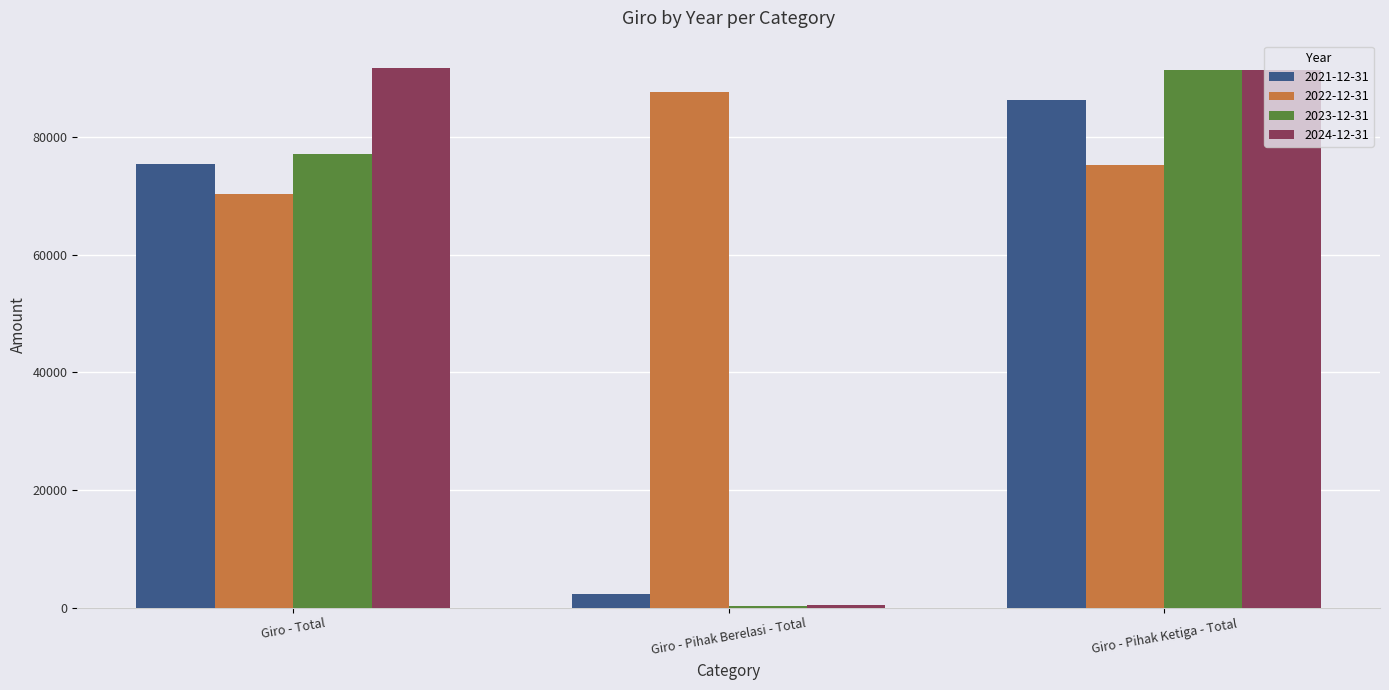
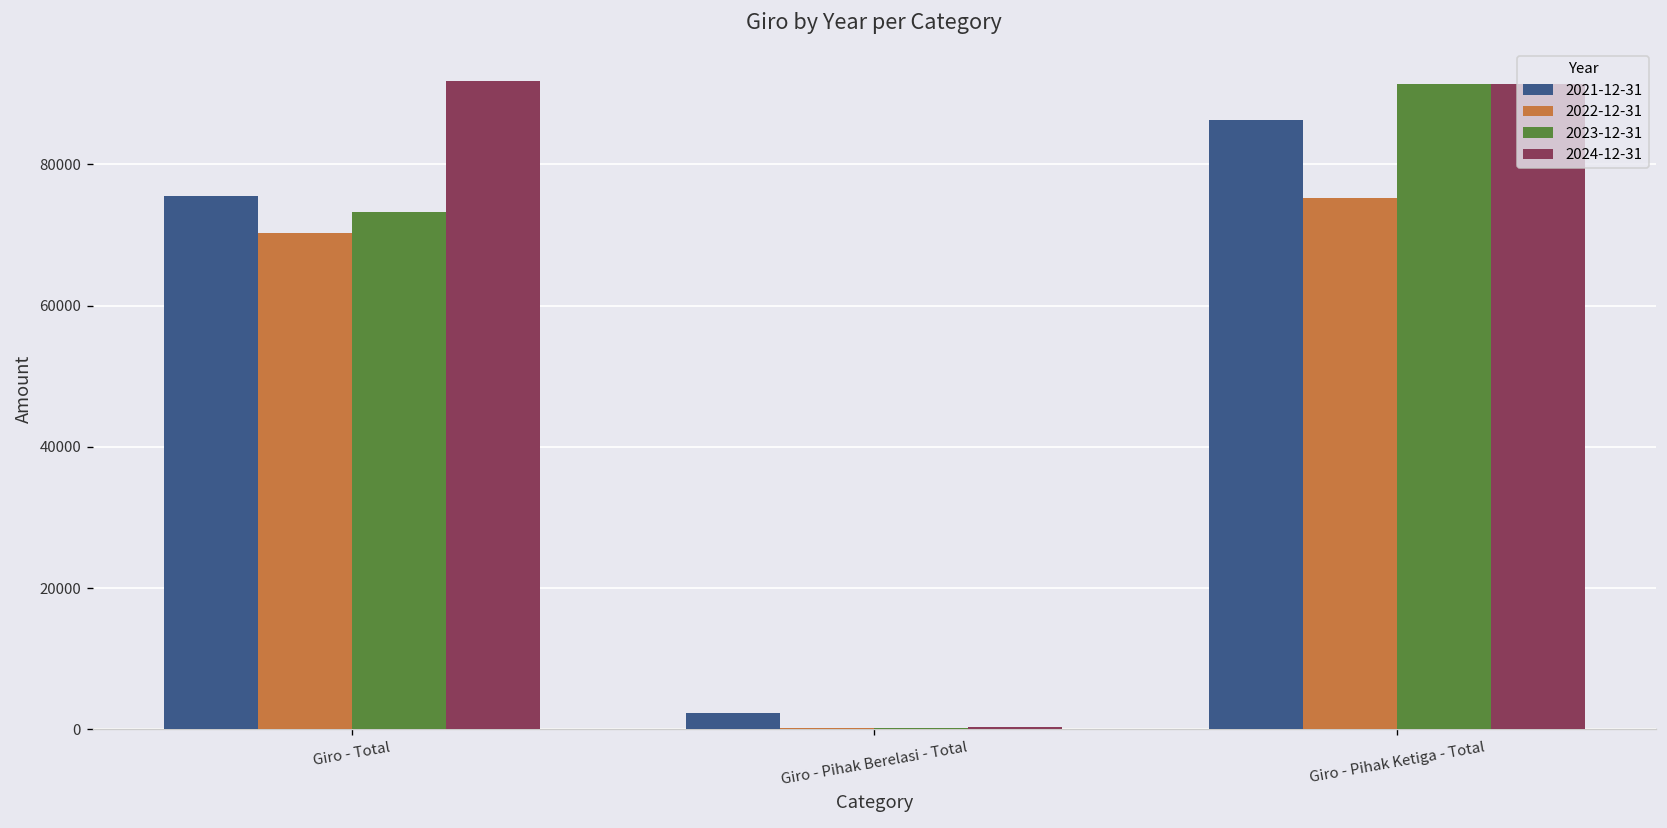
2023-12-31, Giro - Total: 77000 -> 73000
2022-12-31, Giro - Pihak Berelasi - Total: 88000 -> 0
